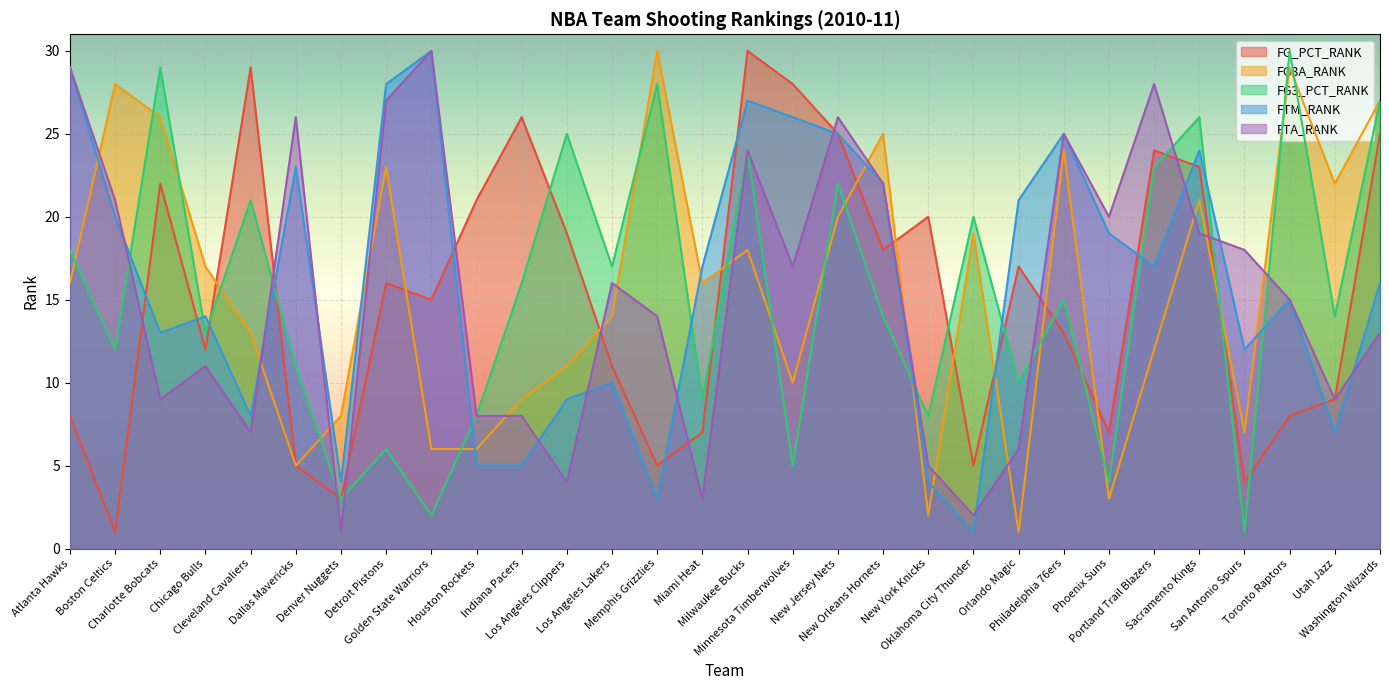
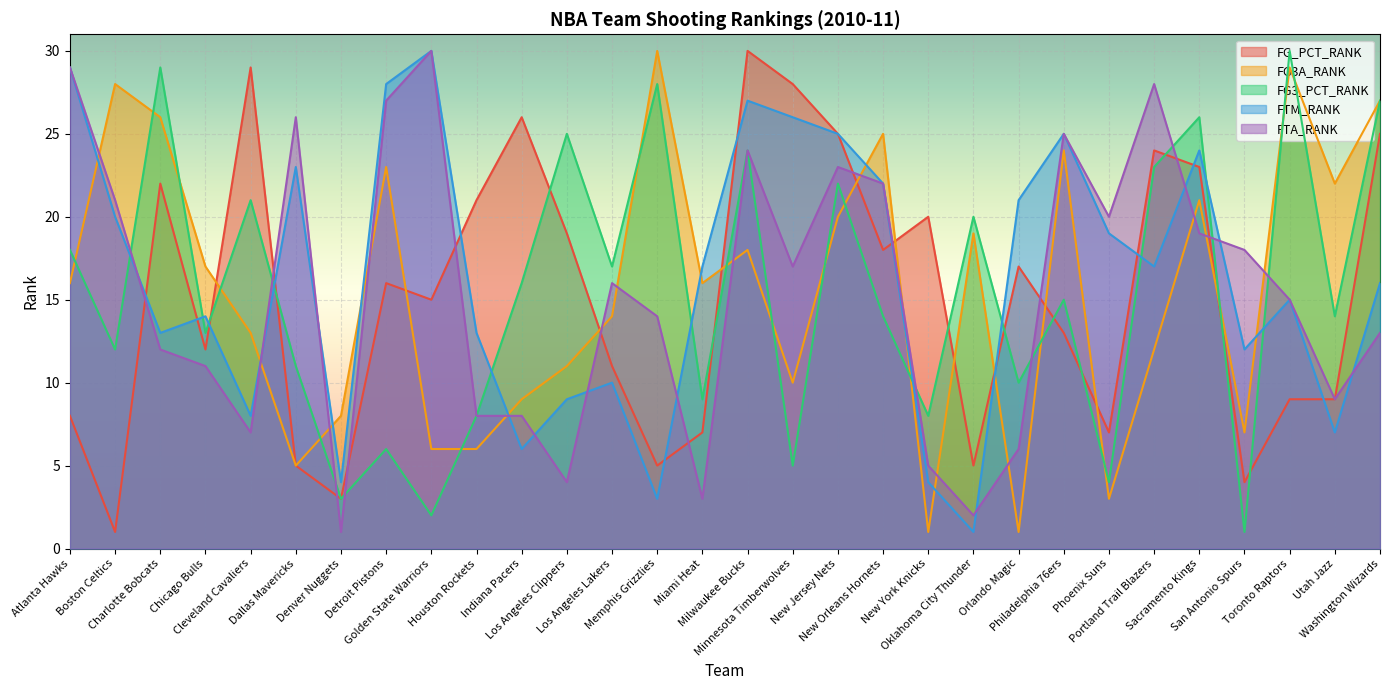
FTA_RANK, Charlotte Bobcats: 9 -> 12
FTM_RANK, Houston Rockets: 5 -> 13
FTM_RANK, Indiana Pacers: 5 -> 6
FTA_RANK, New Jersey Nets: 26 -> 23
FG3A_RANK, New York Knicks: 2 -> 1
FG_PCT_RANK, Toronto Raptors: 8 -> 9
